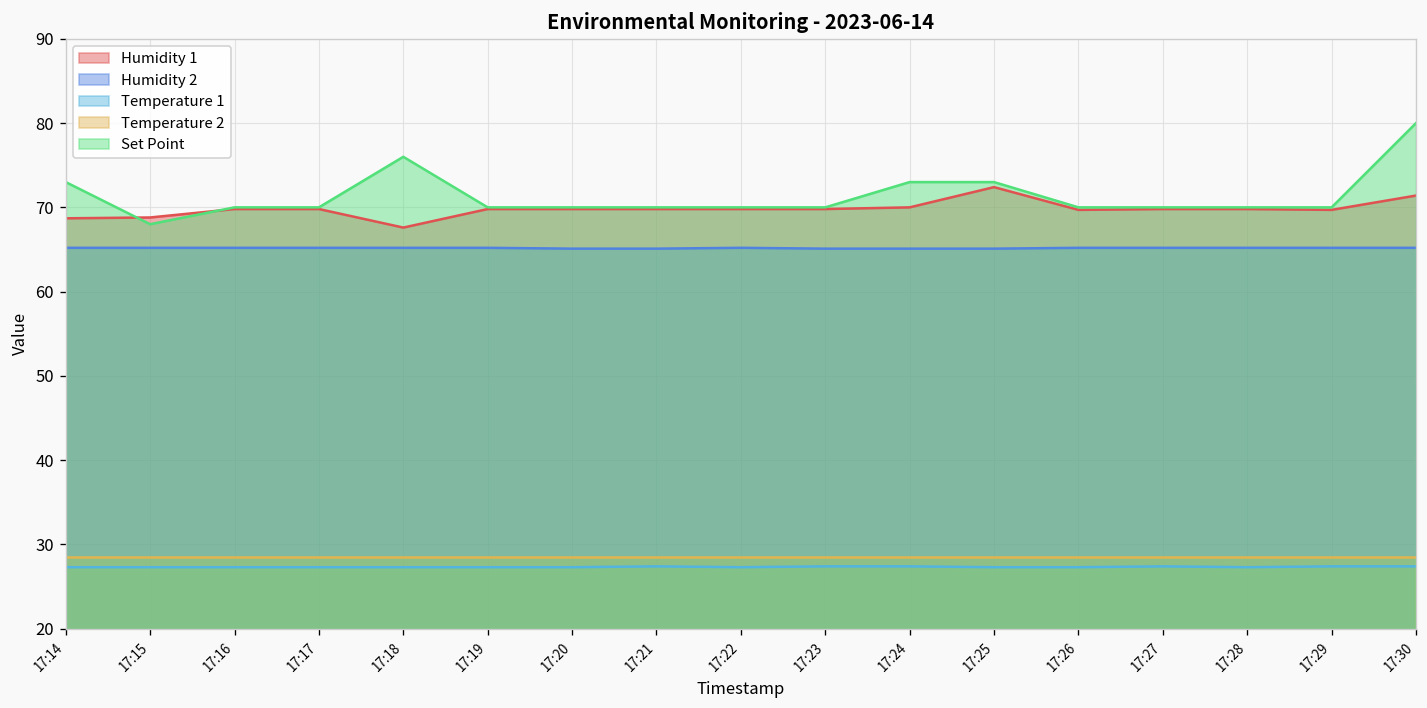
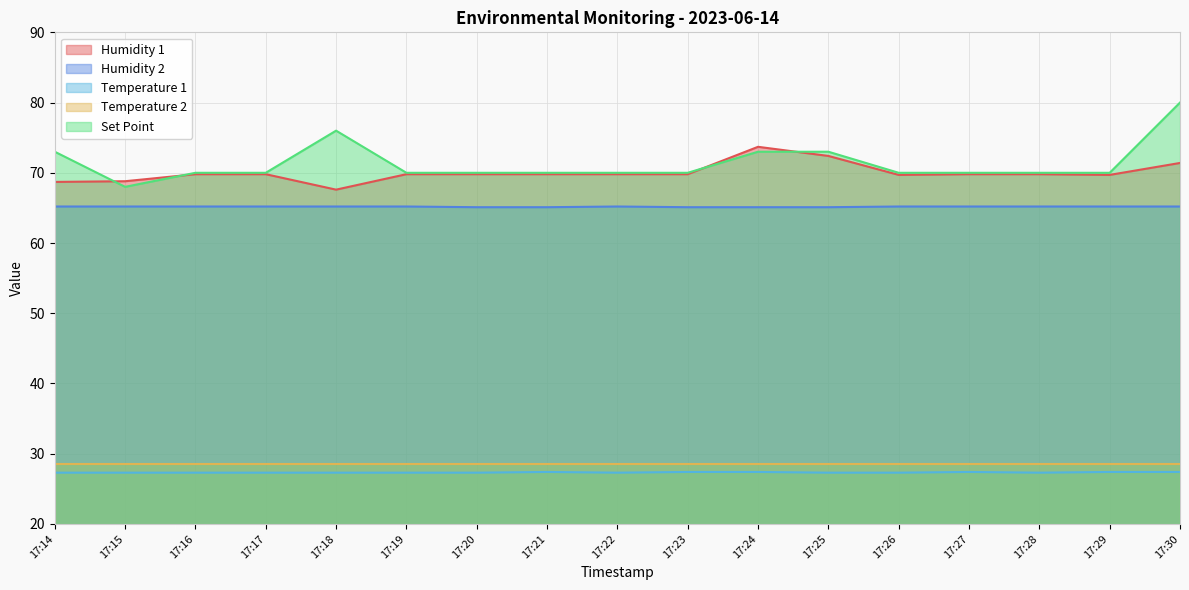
Humidity 1, 17:24: 70 -> 74
